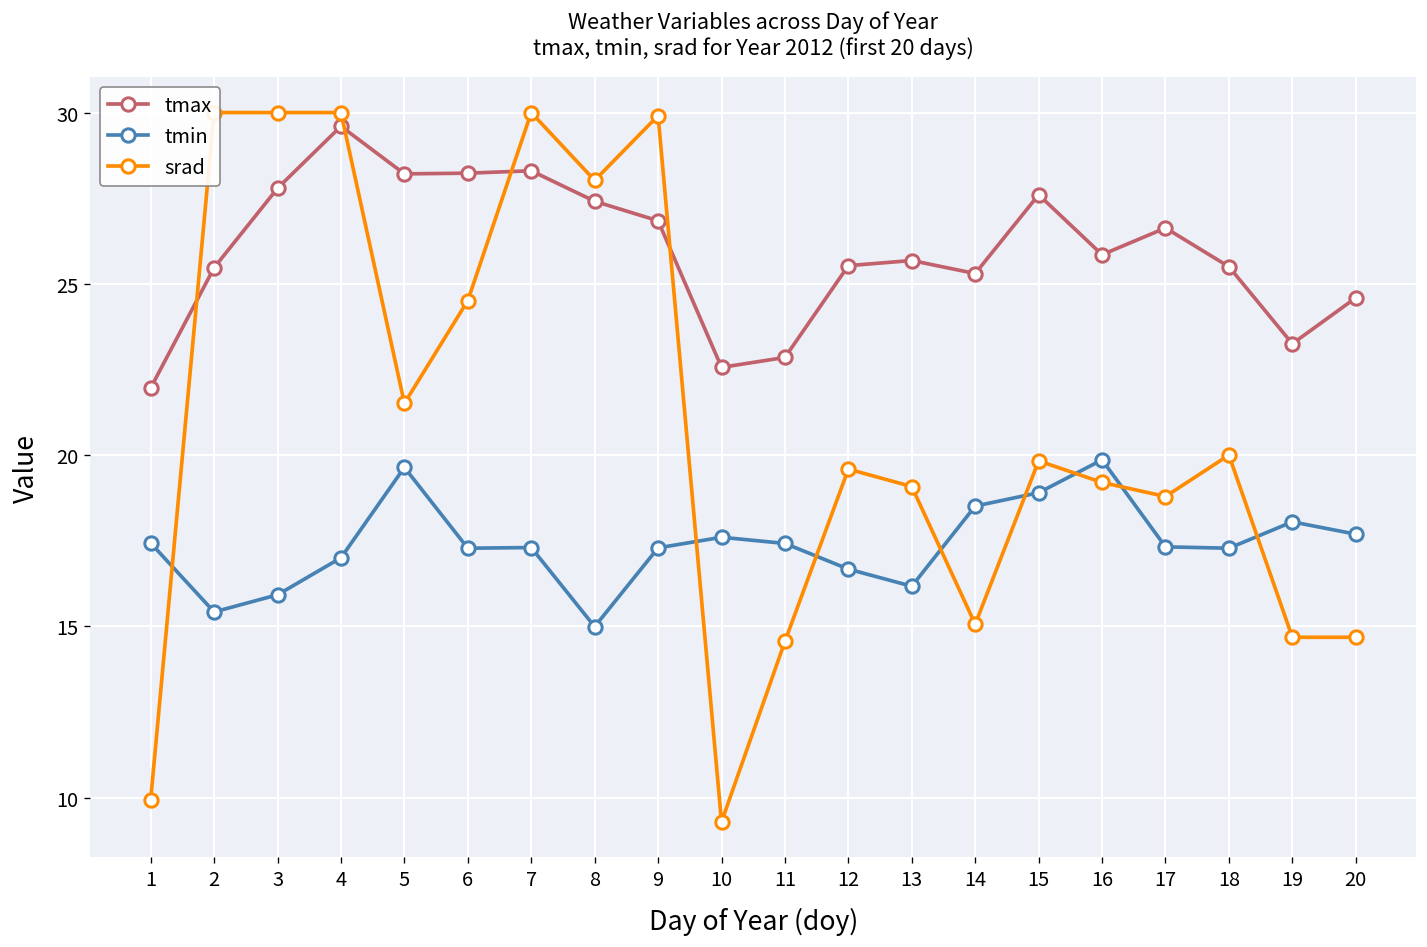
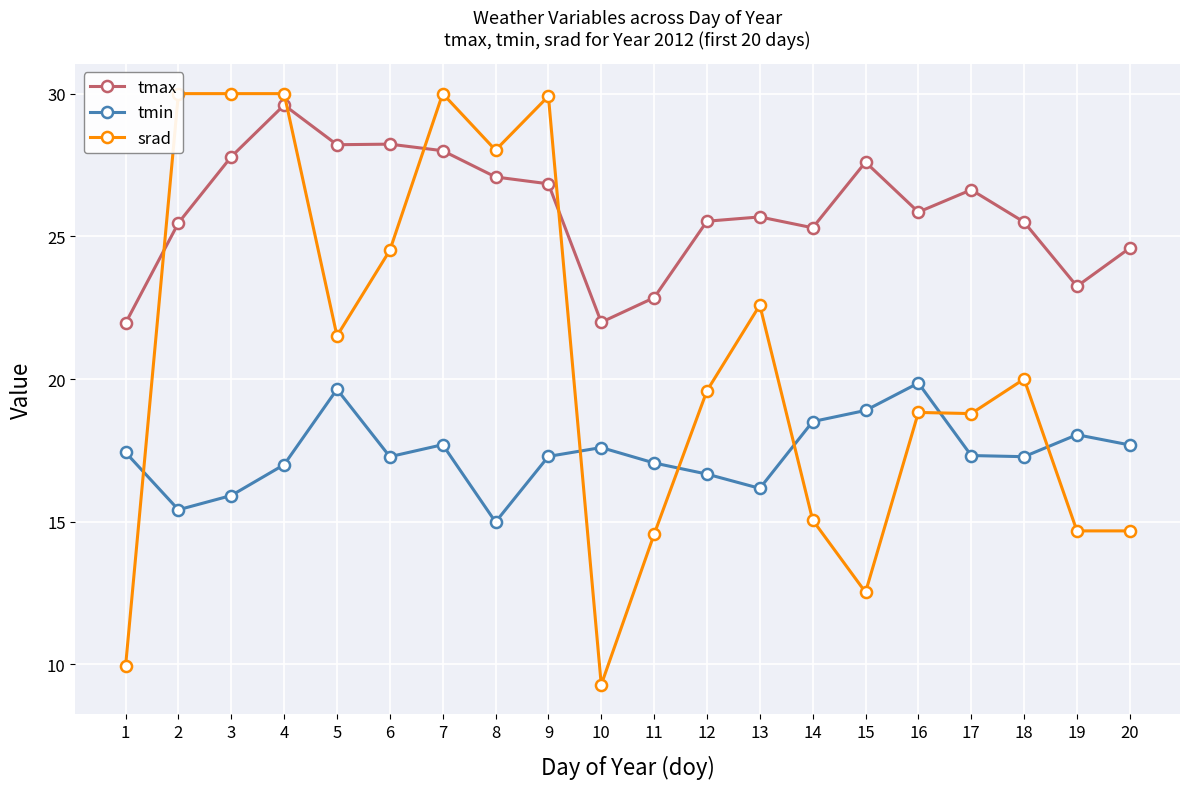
tmax, 7: 28.3 -> 28.0
tmin, 7: 17.3 -> 17.7
tmax, 8: 27.4 -> 27.1
tmax, 10: 22.6 -> 22.0
tmin, 11: 17.4 -> 17.1
srad, 13: 19.1 -> 22.6
srad, 15: 19.8 -> 12.5
srad, 16: 19.2 -> 18.8
